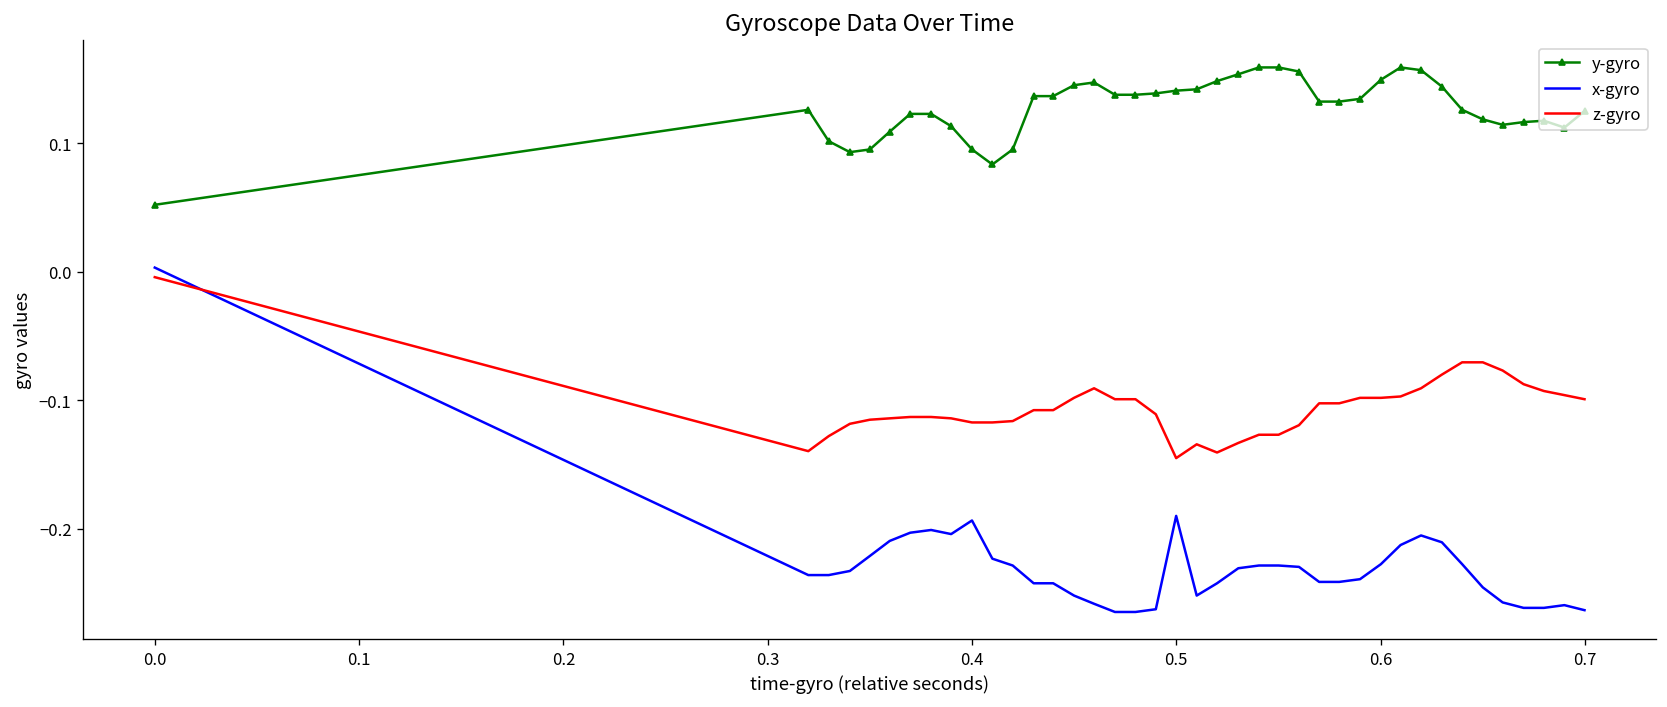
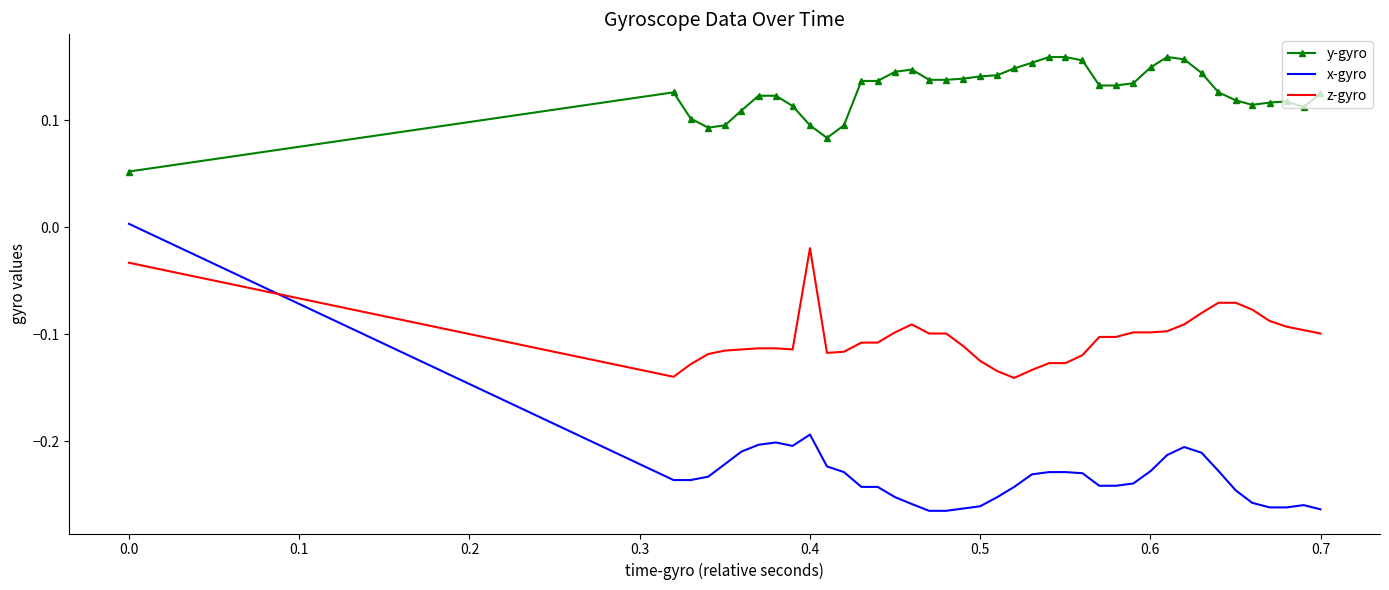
z-gyro, 0.0: -0.004 -> -0.033
z-gyro, 0.4: -0.117 -> -0.020
x-gyro, 0.5: -0.190 -> -0.261
z-gyro, 0.5: -0.145 -> -0.125
